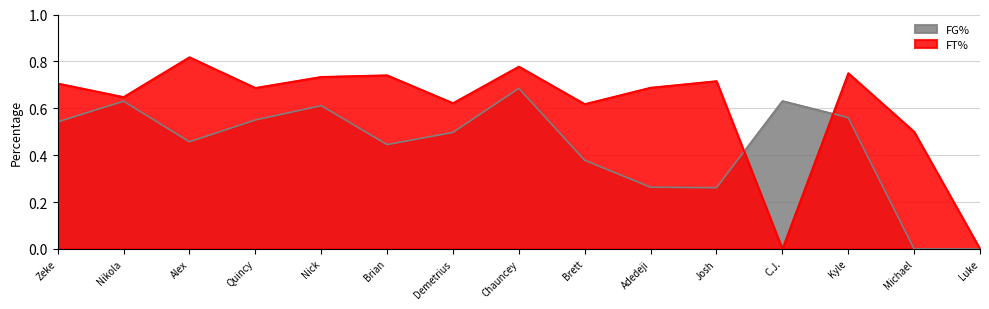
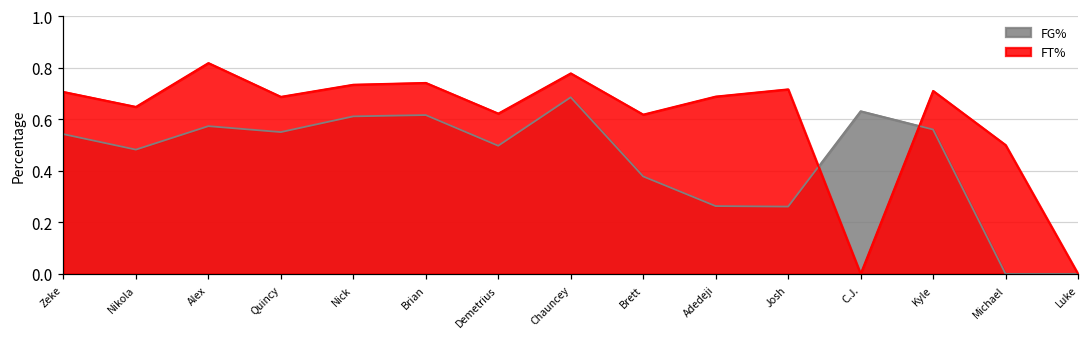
FG%, Nikola: 0.63 -> 0.48
FG%, Alex: 0.46 -> 0.57
FG%, Brian: 0.45 -> 0.62
FT%, Kyle: 0.75 -> 0.71
